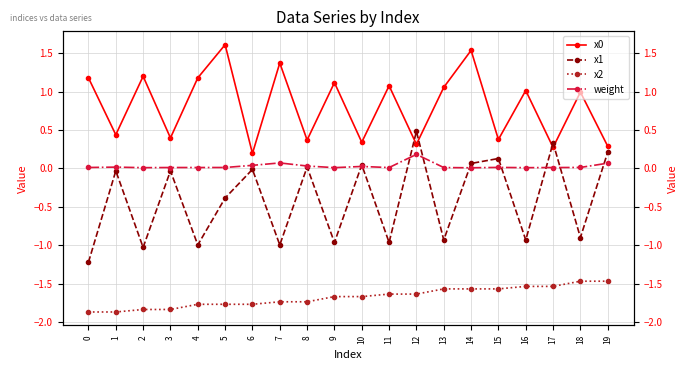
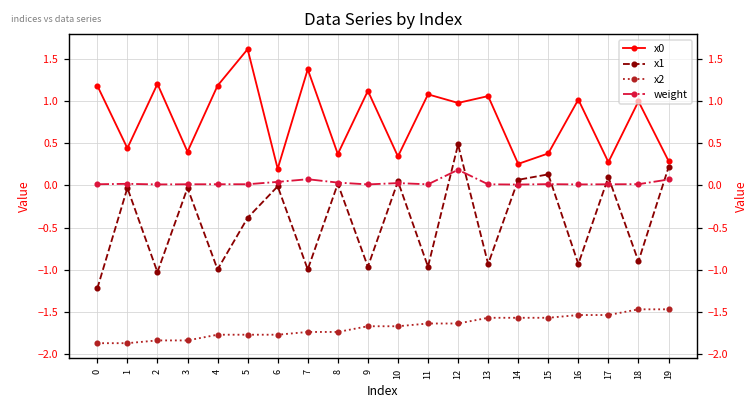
x0, 12: 0.3 -> 1.0
x0, 14: 1.5 -> 0.3
x1, 17: 0.3 -> 0.1
